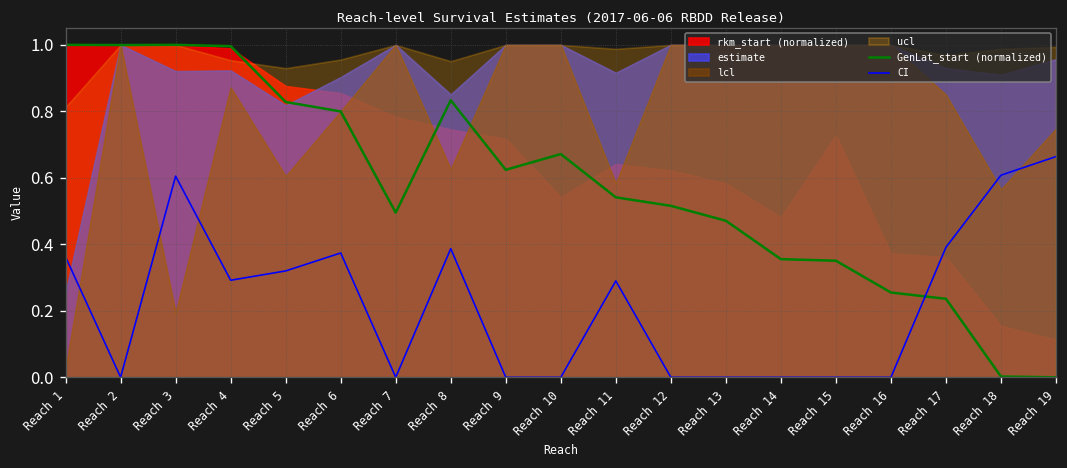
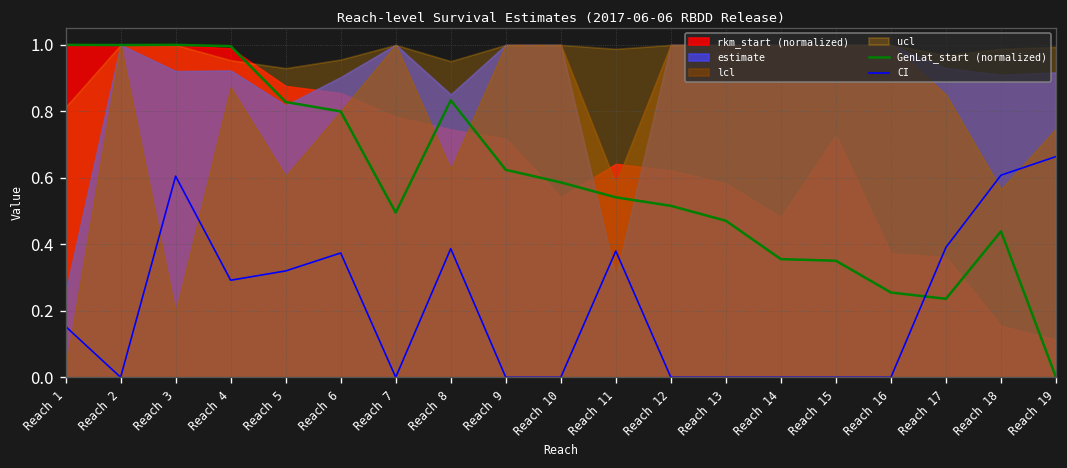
CI, Reach 1: 0.36 -> 0.15
GenLat_start (normalized), Reach 10: 0.67 -> 0.59
CI, Reach 11: 0.29 -> 0.38
estimate, Reach 11: 0.92 -> 0.30
GenLat_start (normalized), Reach 18: 0.00 -> 0.44
estimate, Reach 19: 0.96 -> 0.92
